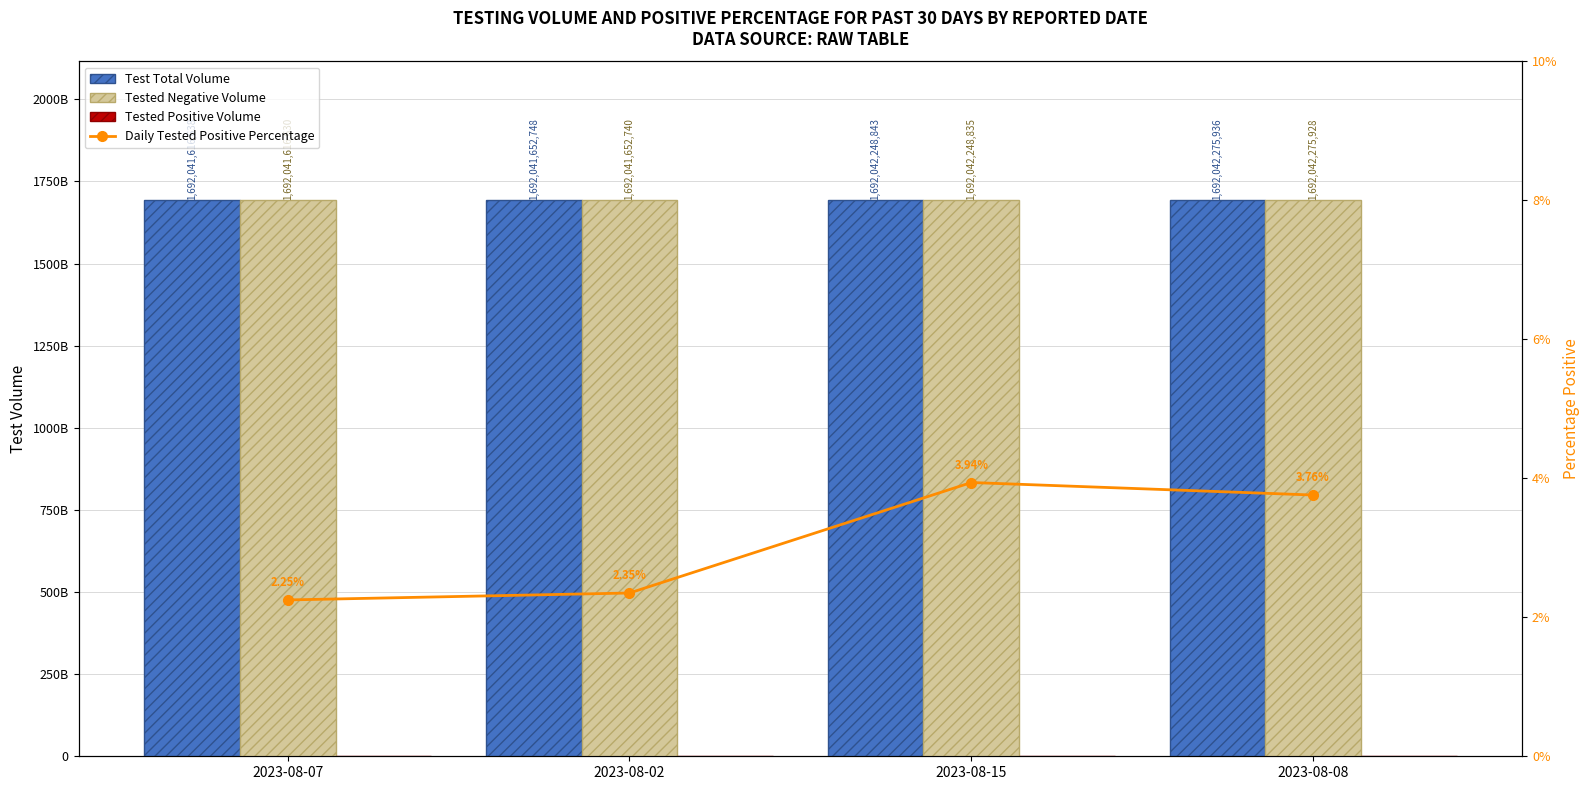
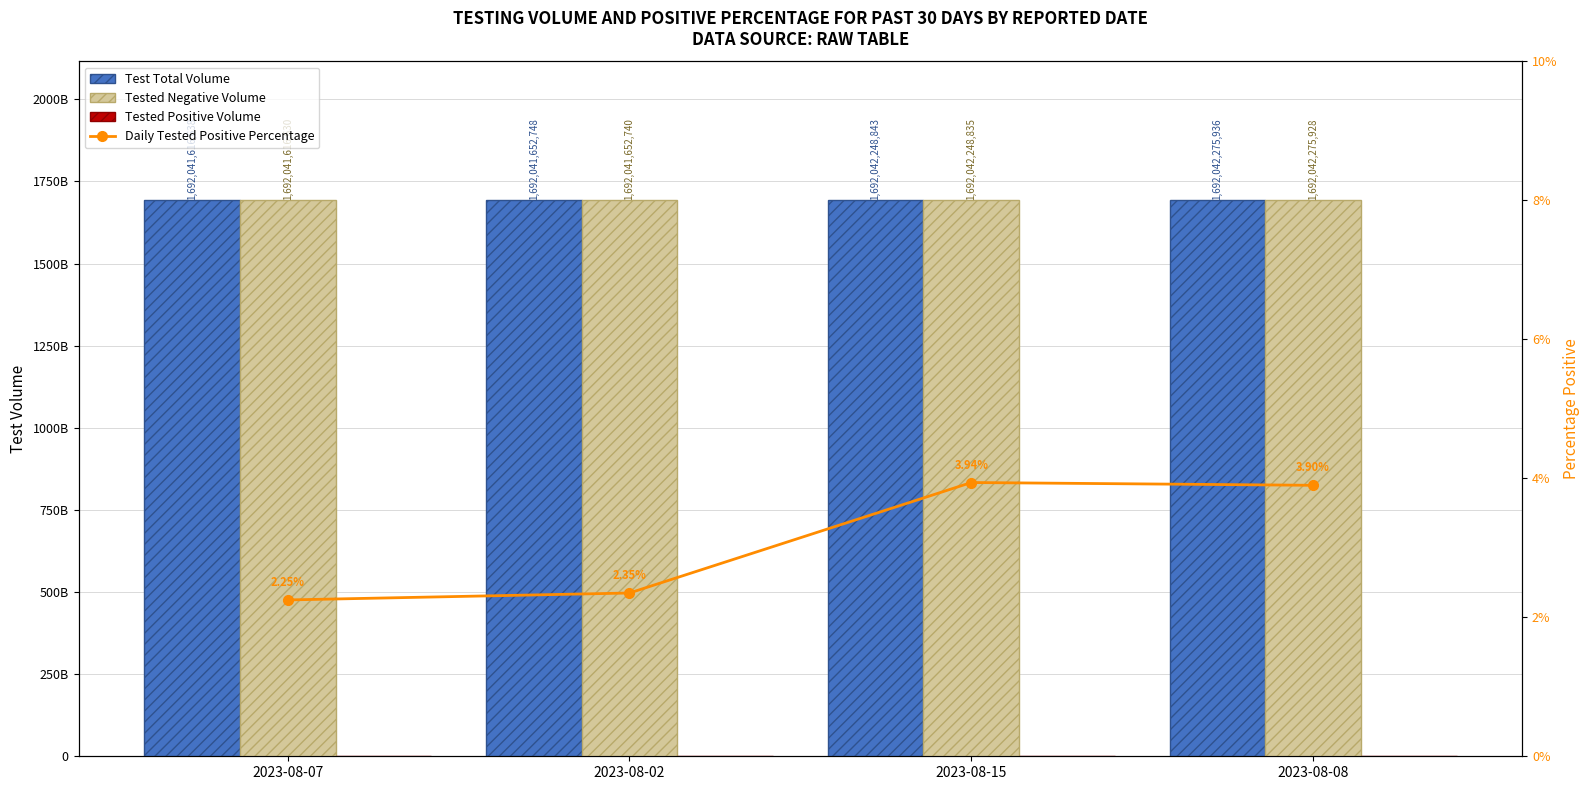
Daily Tested Positive Percentage, 2023-08-08: 3.76% -> 3.90%
